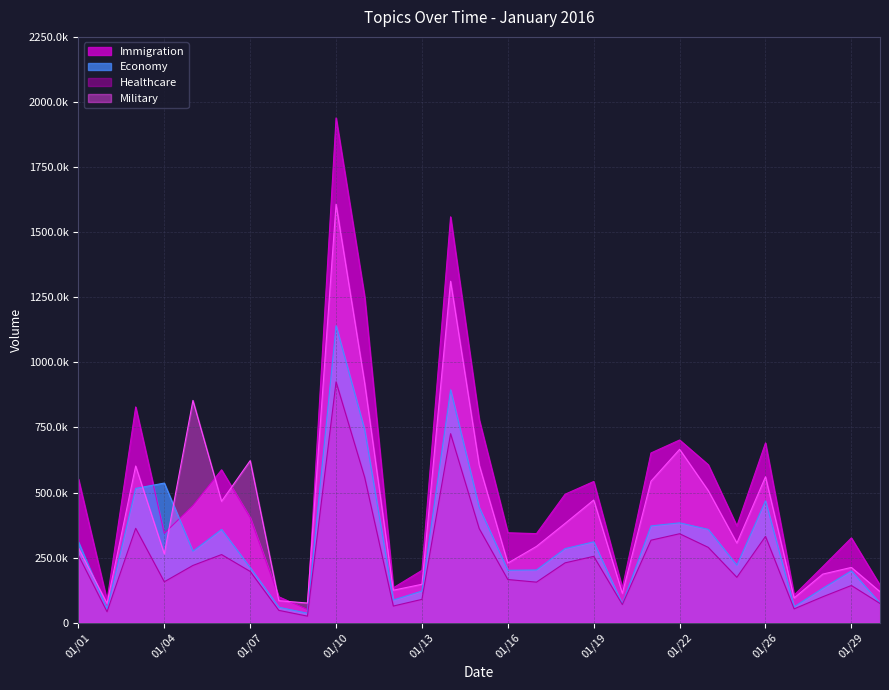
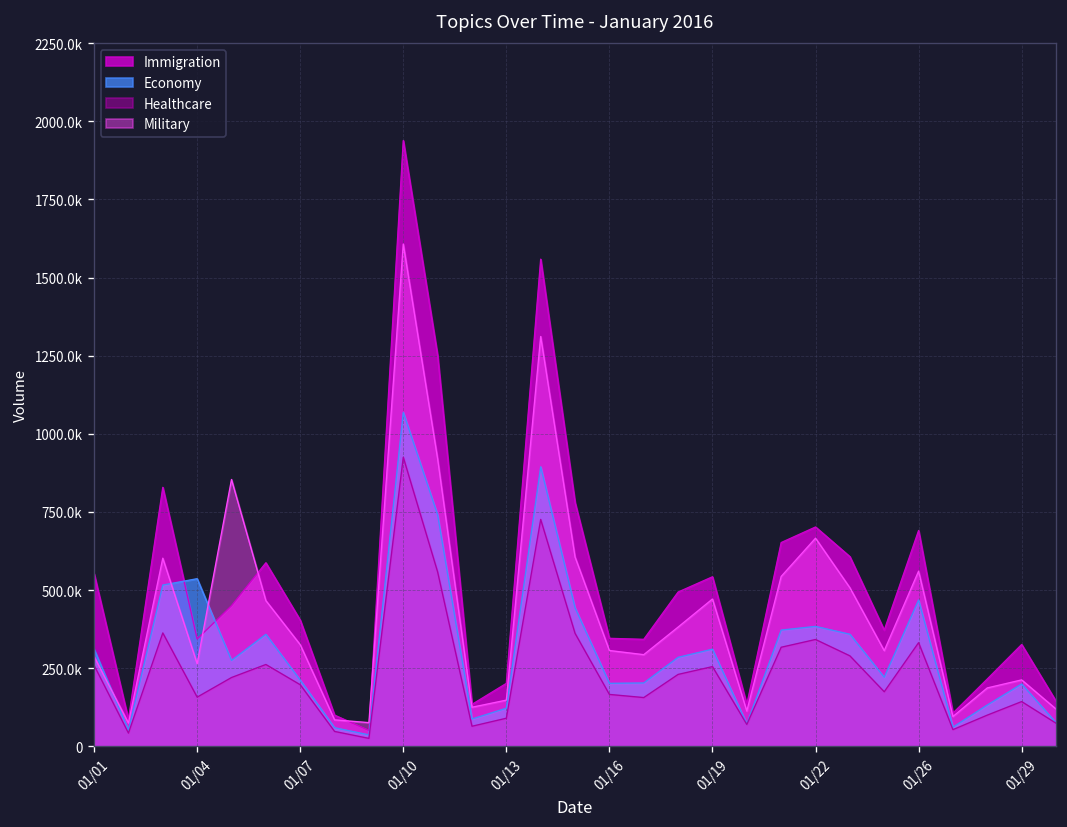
Military, 01/07: 620000 -> 330000
Economy, 01/10: 1140000 -> 1070000
Military, 01/16: 230000 -> 310000
